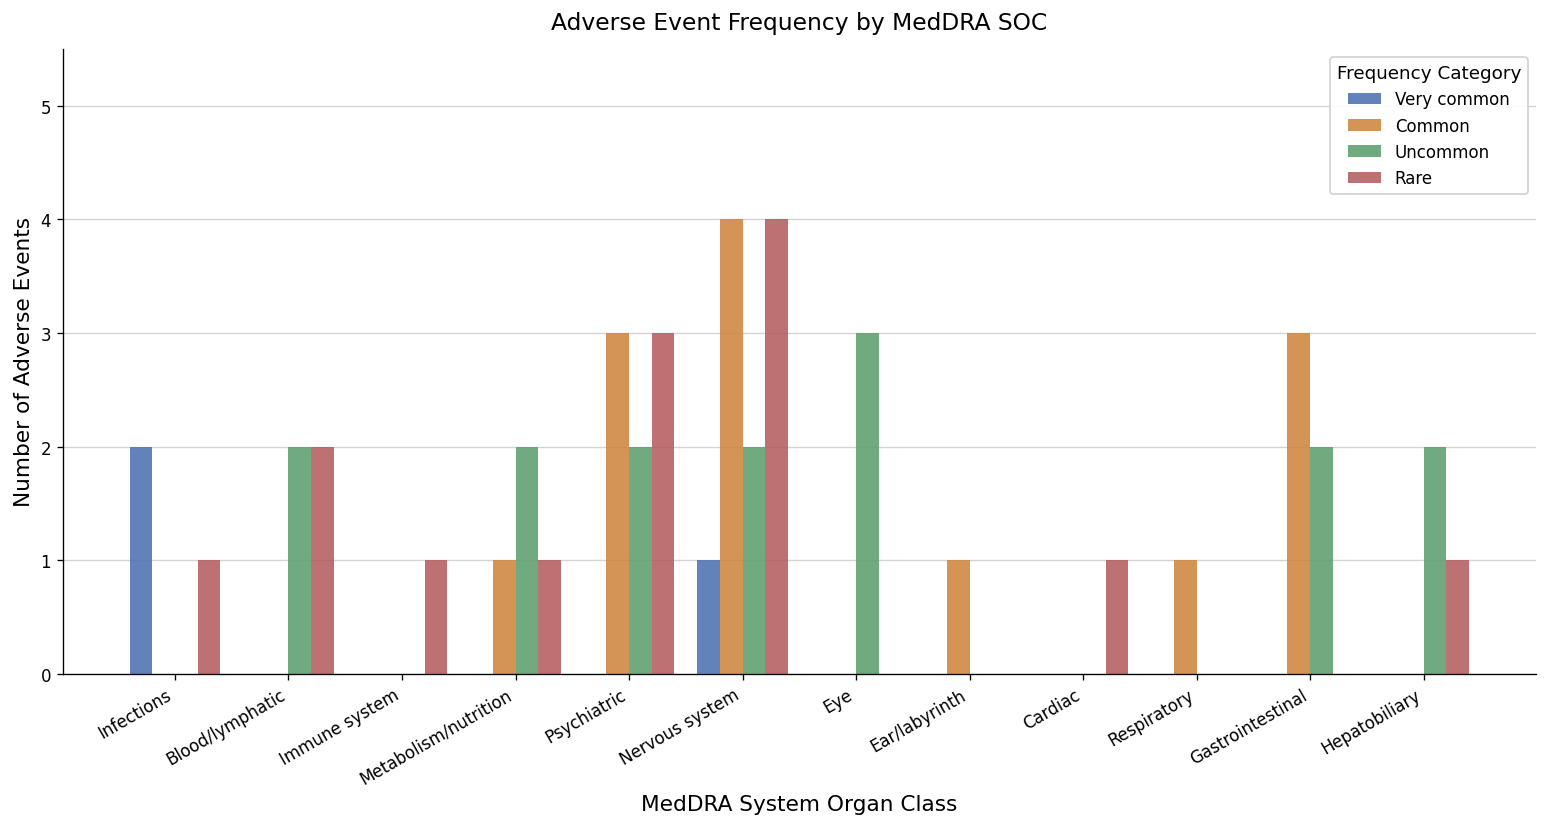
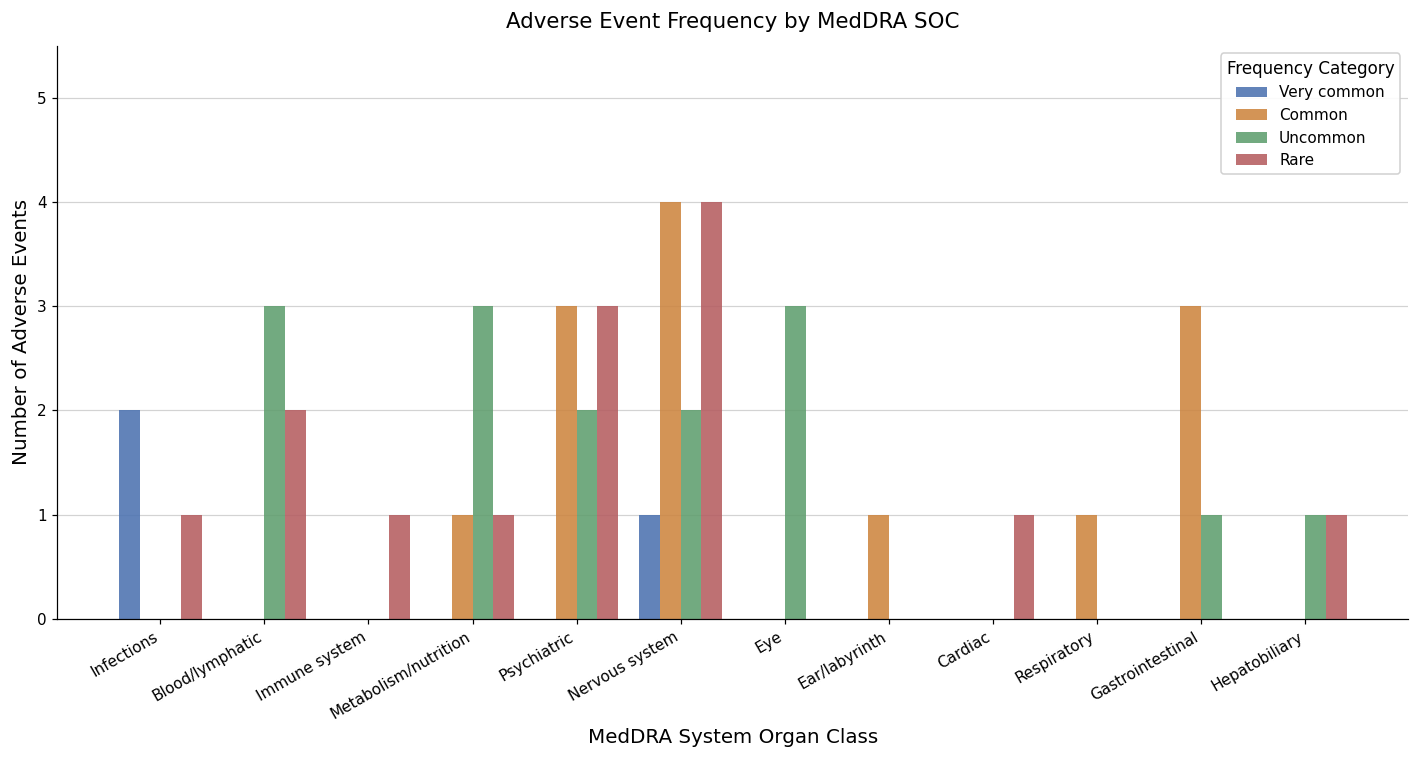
Uncommon, Blood/lymphatic: 2 -> 3
Uncommon, Metabolism/nutrition: 2 -> 3
Uncommon, Gastrointestinal: 2 -> 1
Uncommon, Hepatobiliary: 2 -> 1
